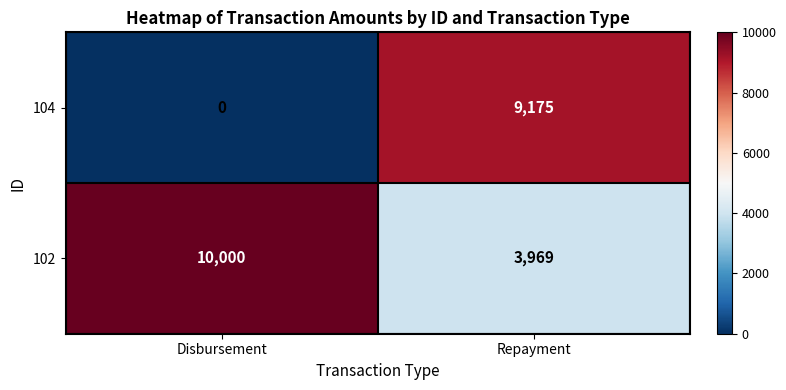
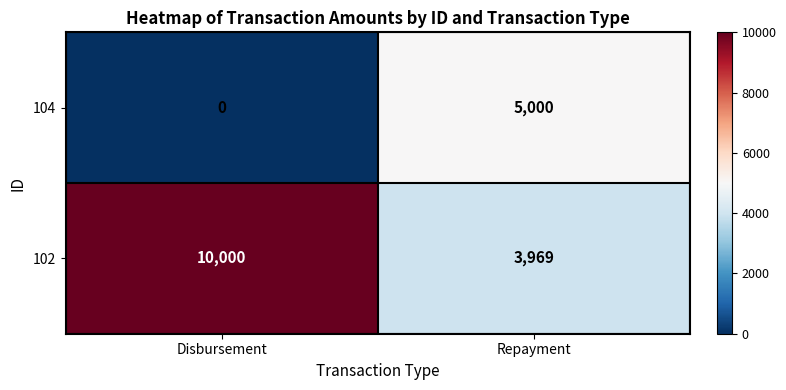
104, Repayment: 9,175 -> 5,000
